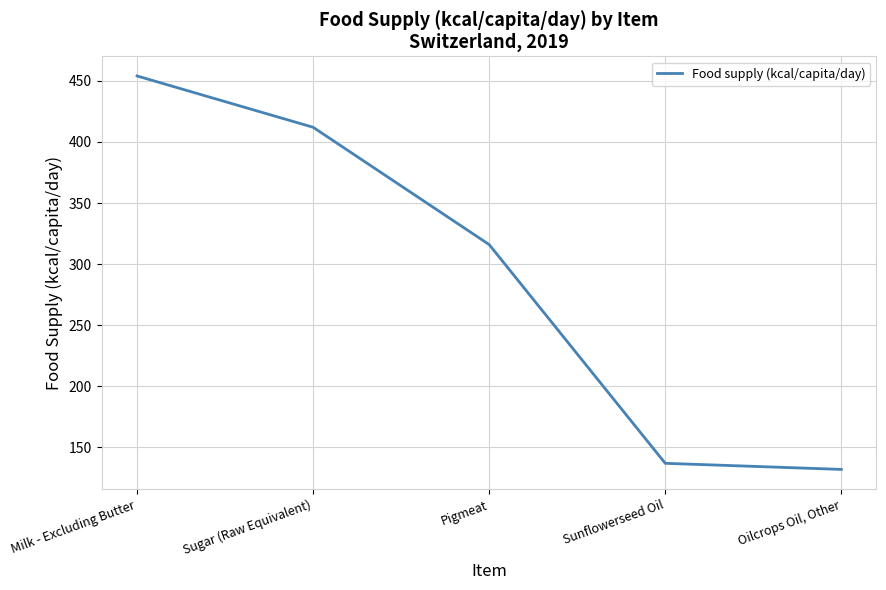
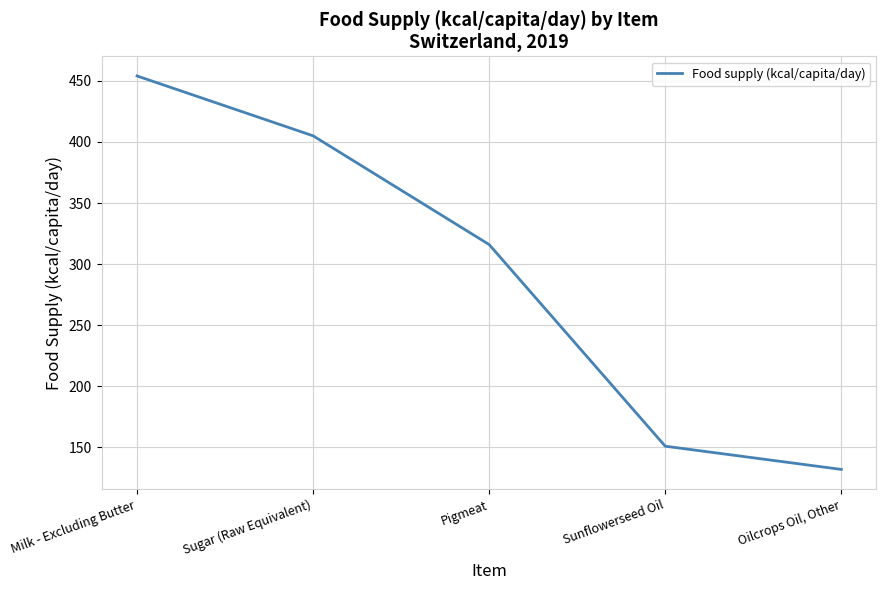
Sugar (Raw Equivalent): 412 -> 405
Sunflowerseed Oil: 137 -> 151
